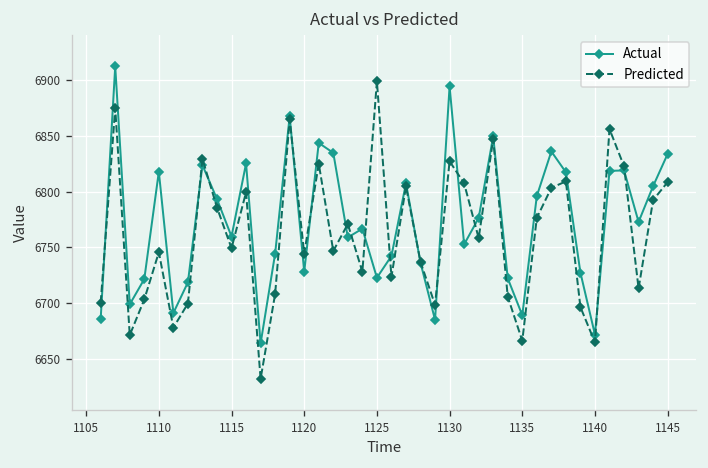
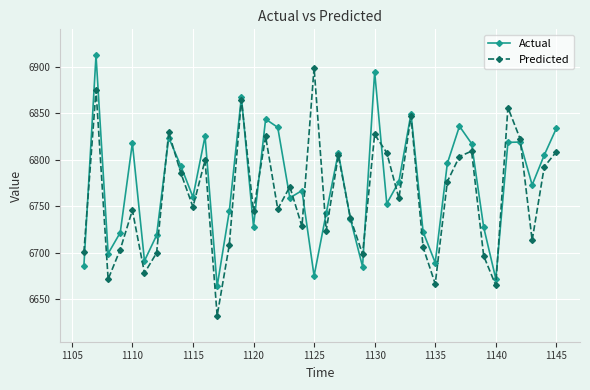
Actual, 1125: 6720 -> 6670
